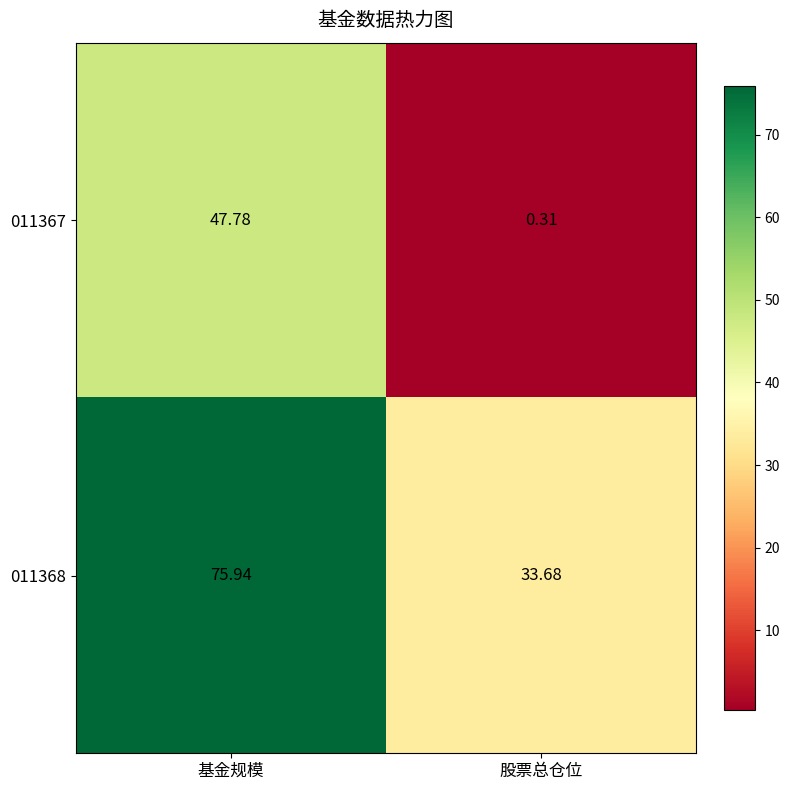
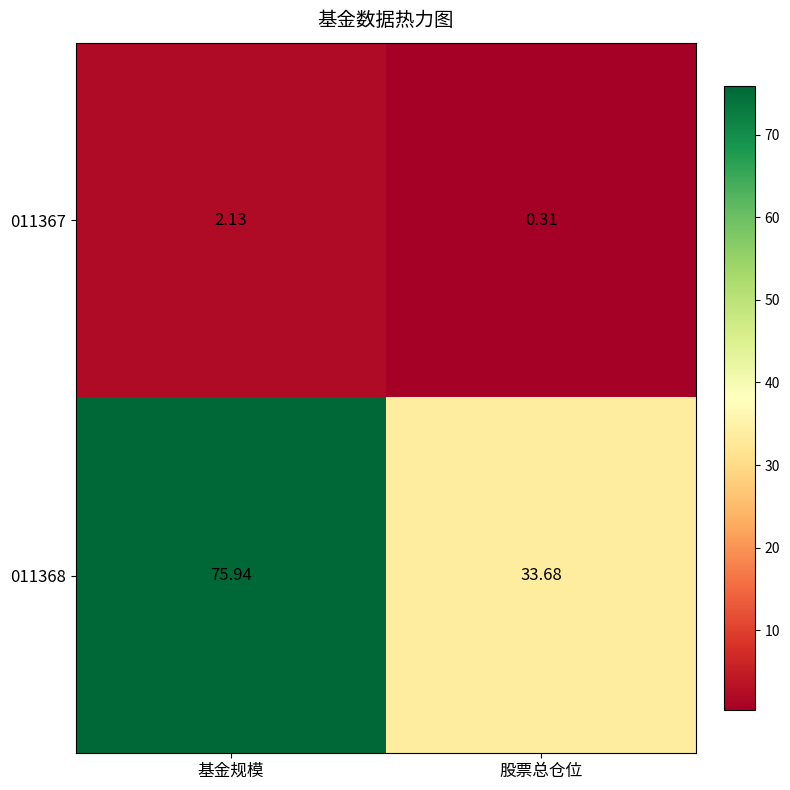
011367, 基金规模: 47.78 -> 2.13
